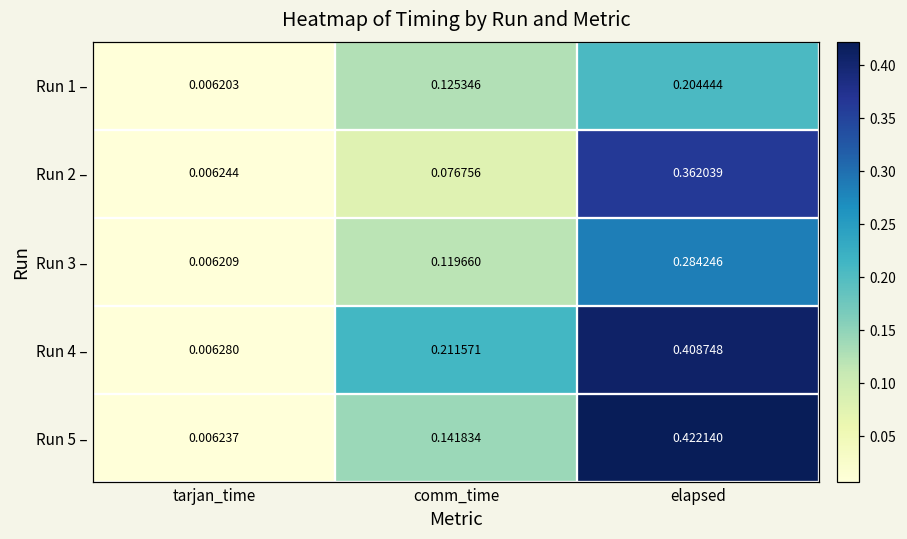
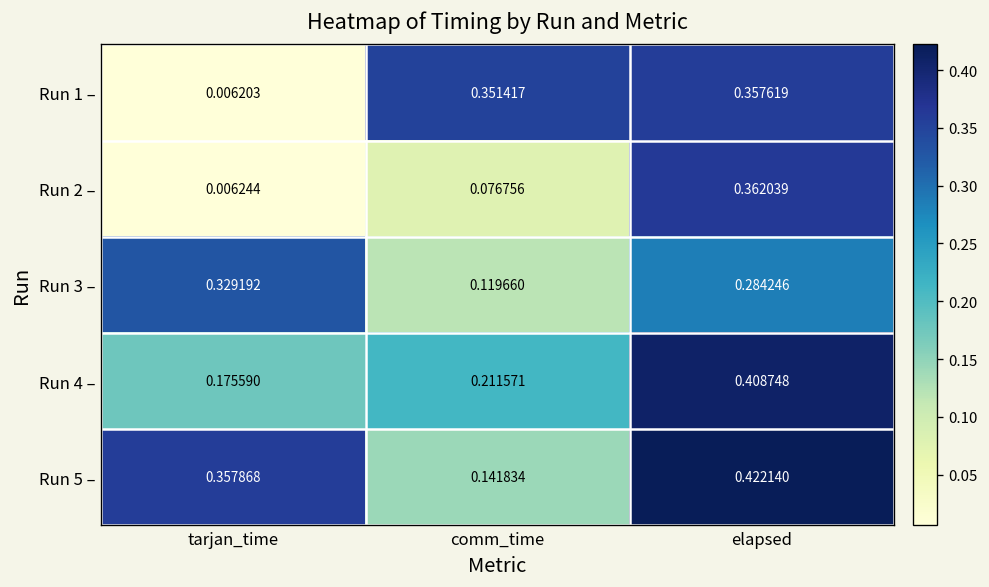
Run 1 –, comm_time: 0.125346 -> 0.351417
Run 1 –, elapsed: 0.204444 -> 0.357619
Run 3 –, tarjan_time: 0.006209 -> 0.329192
Run 4 –, tarjan_time: 0.006280 -> 0.175590
Run 5 –, tarjan_time: 0.006237 -> 0.357868
